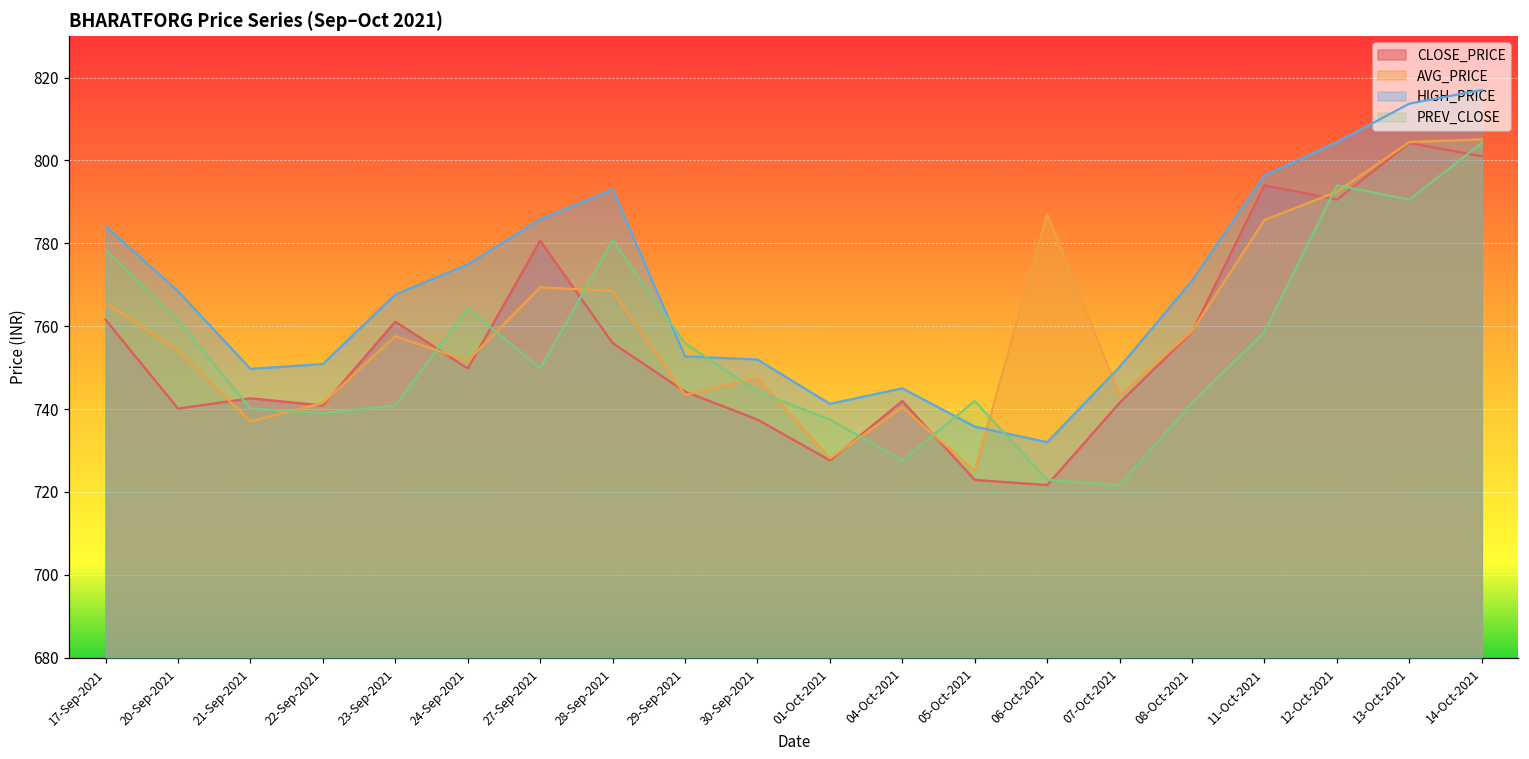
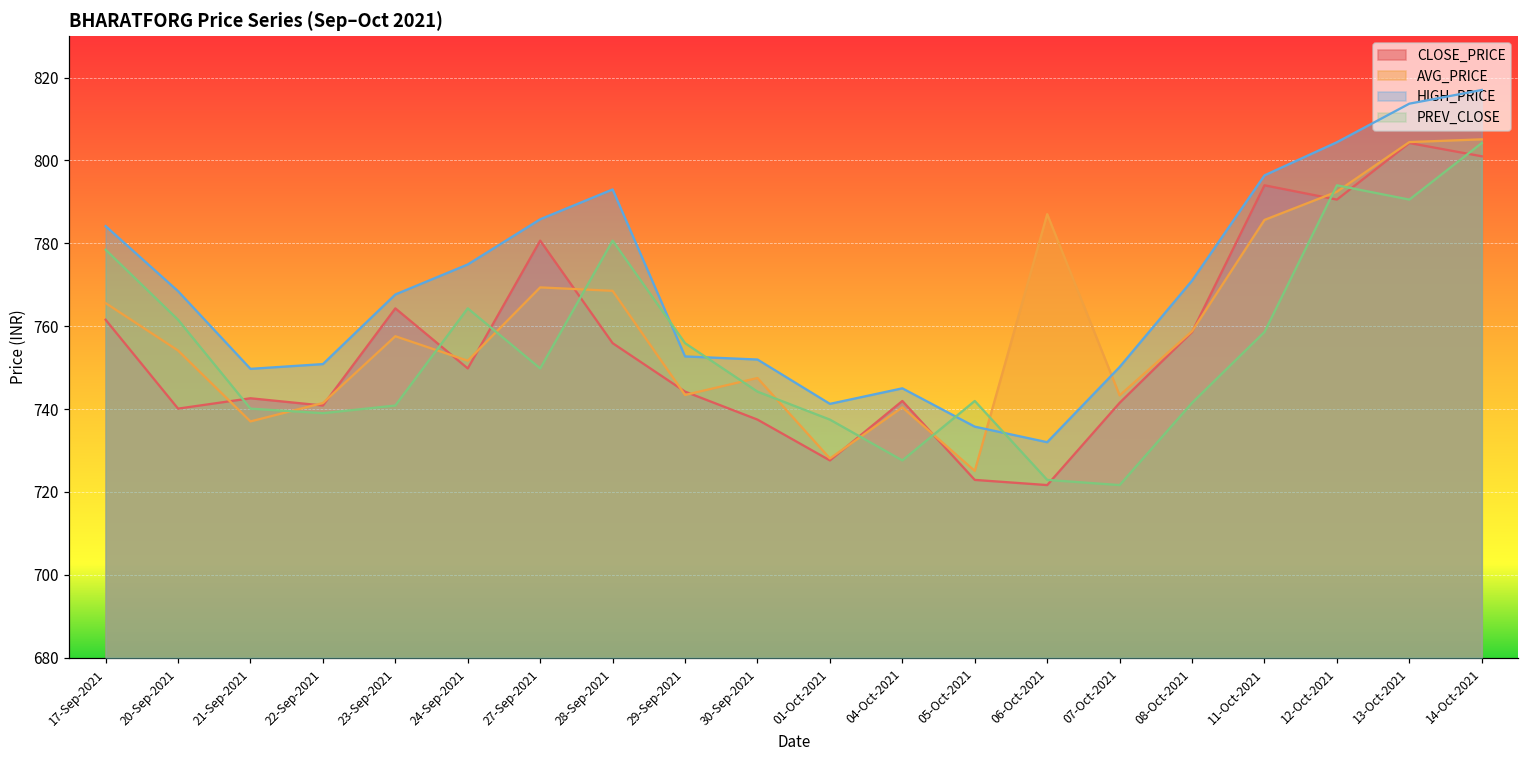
CLOSE_PRICE, 23-Sep-2021: 761 -> 764
